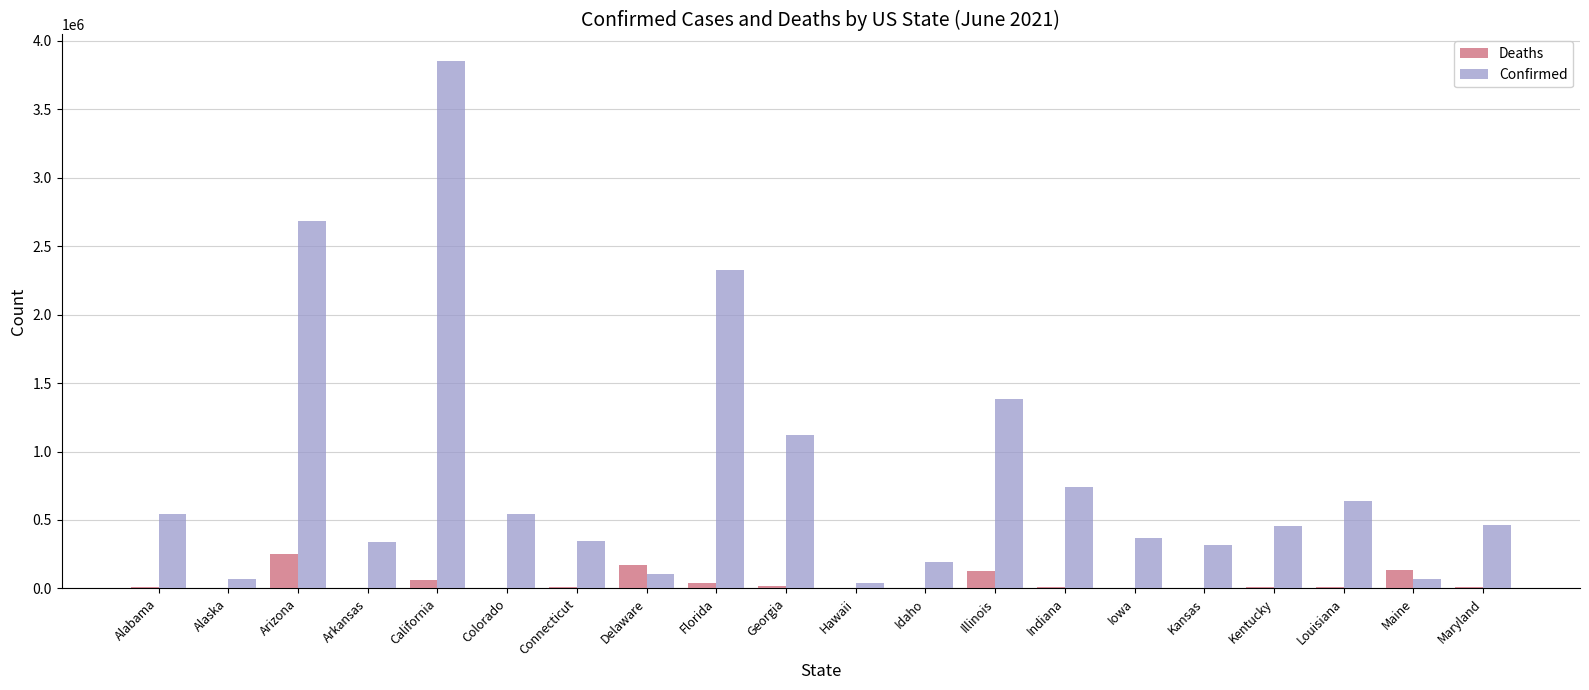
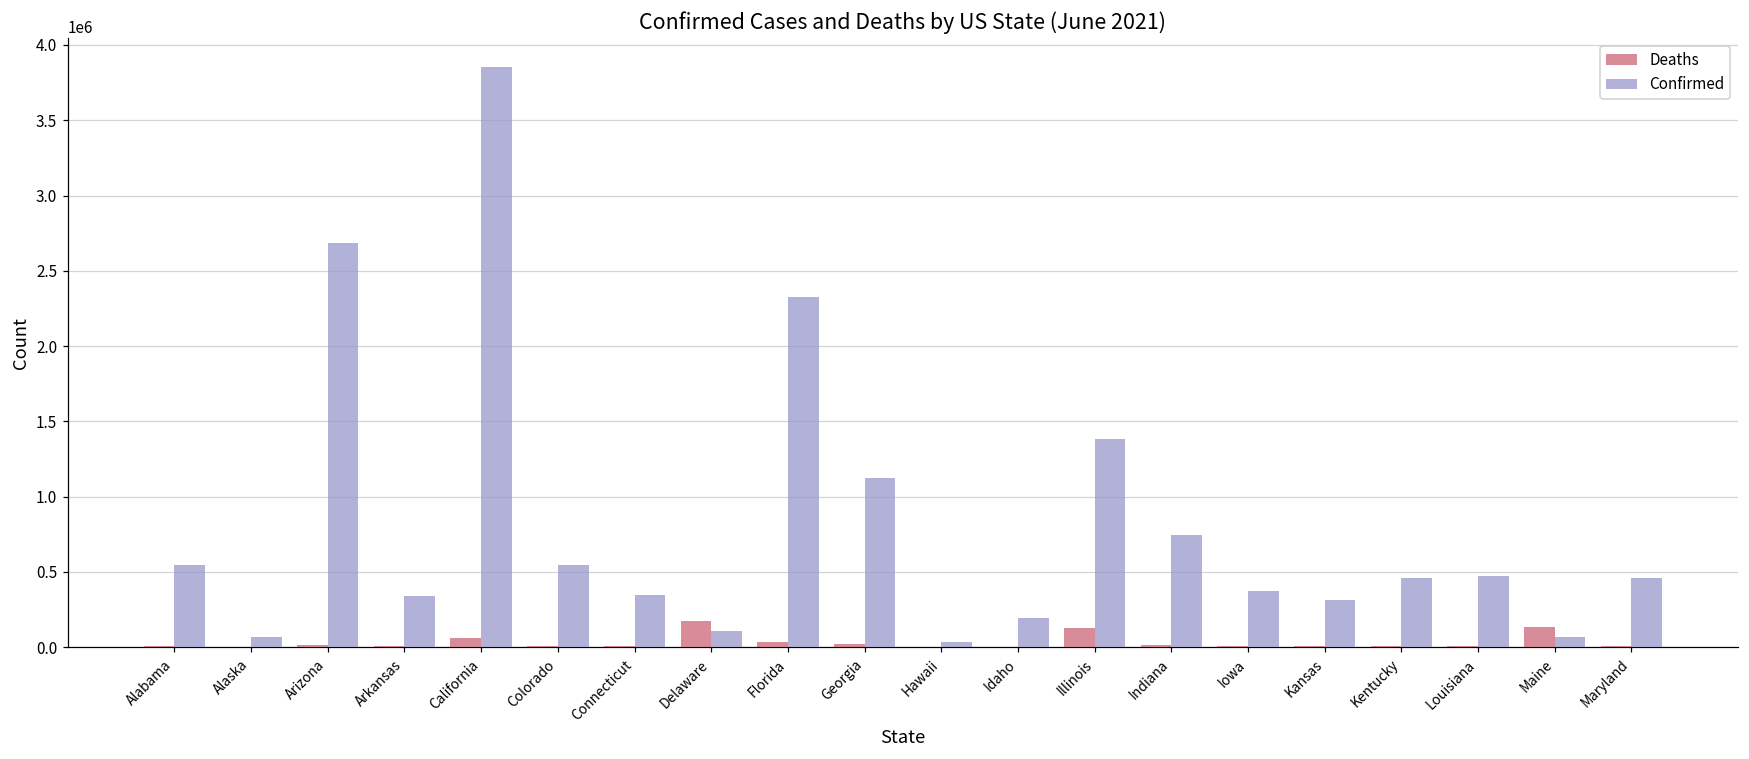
Deaths, Arizona: 250000 -> 20000
Confirmed, Louisiana: 640000 -> 470000
